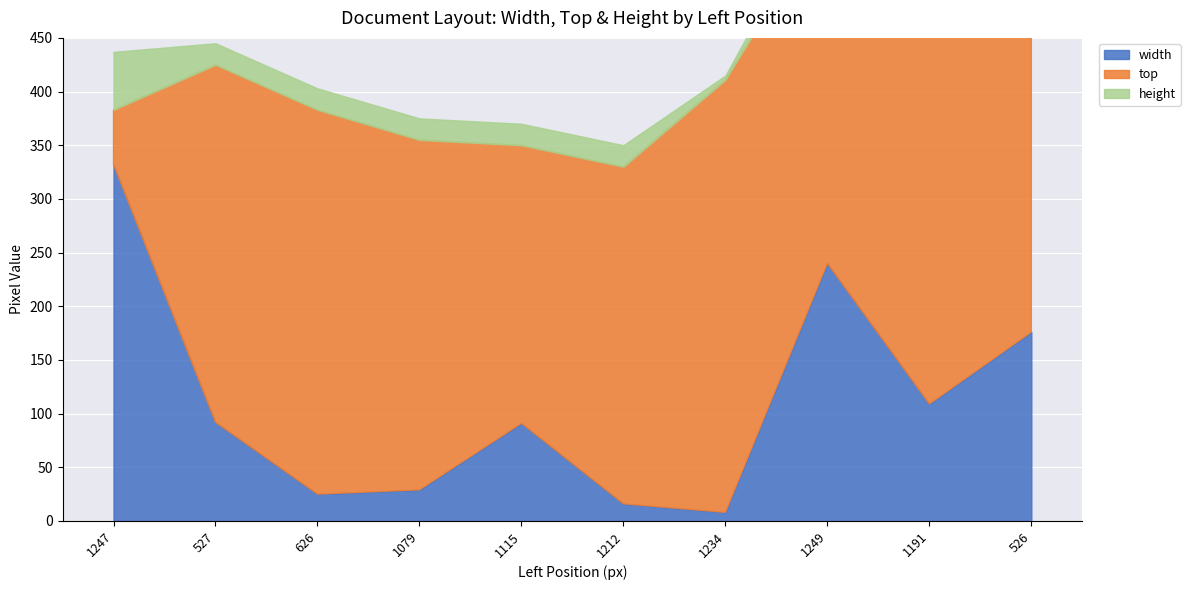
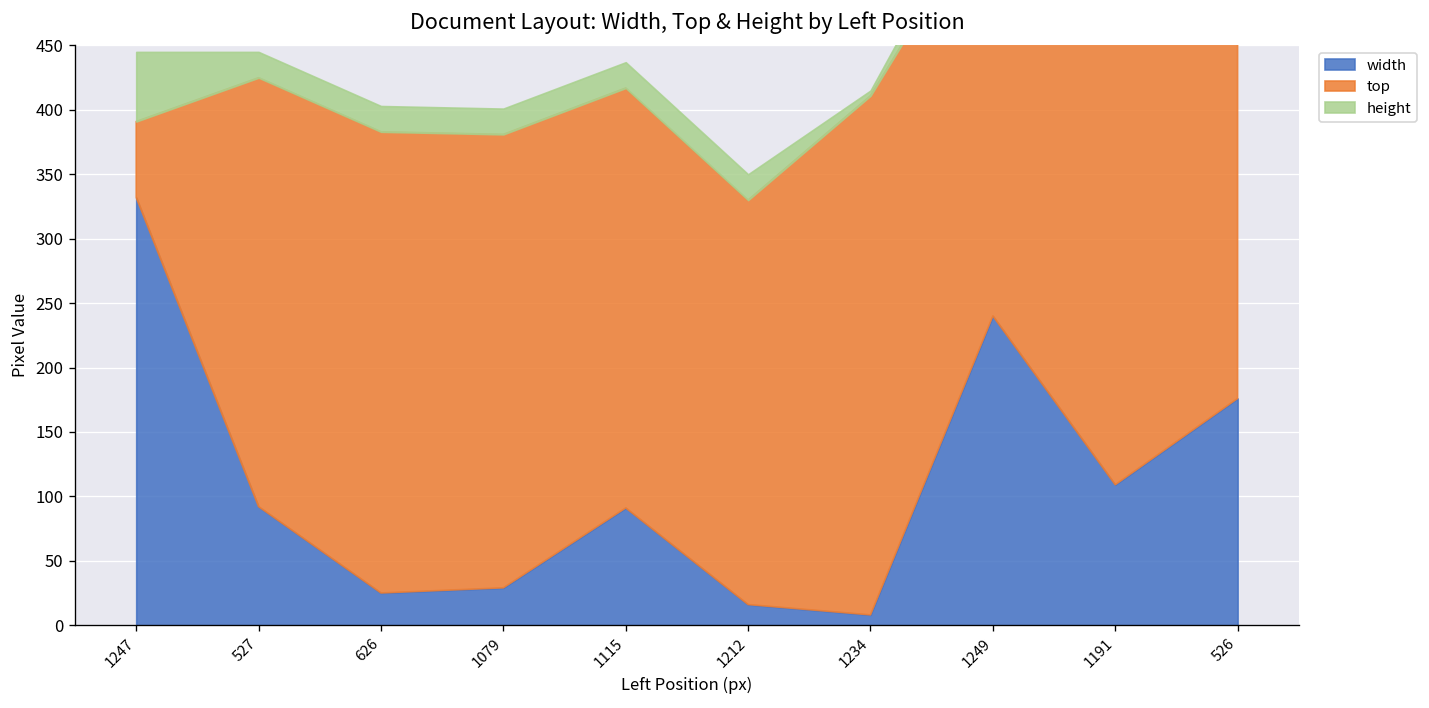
top, 1247: 51 -> 59
top, 1079: 326 -> 352
top, 1115: 259 -> 326
